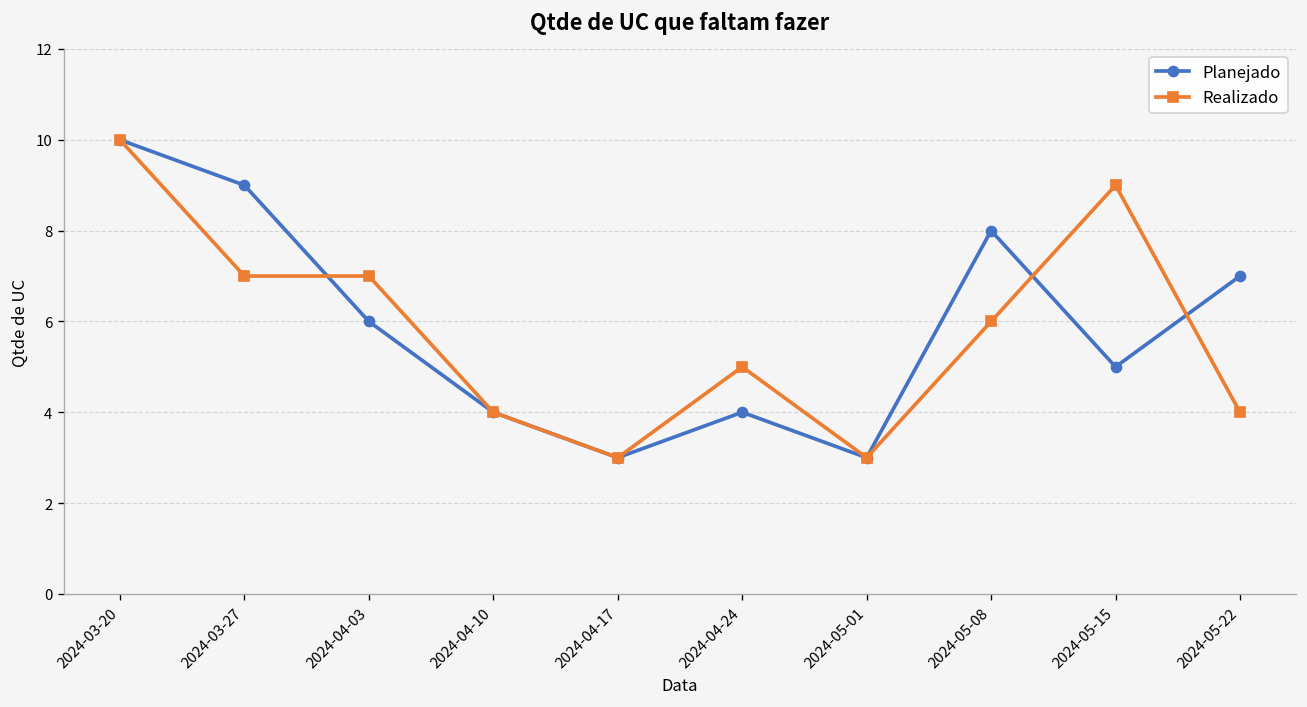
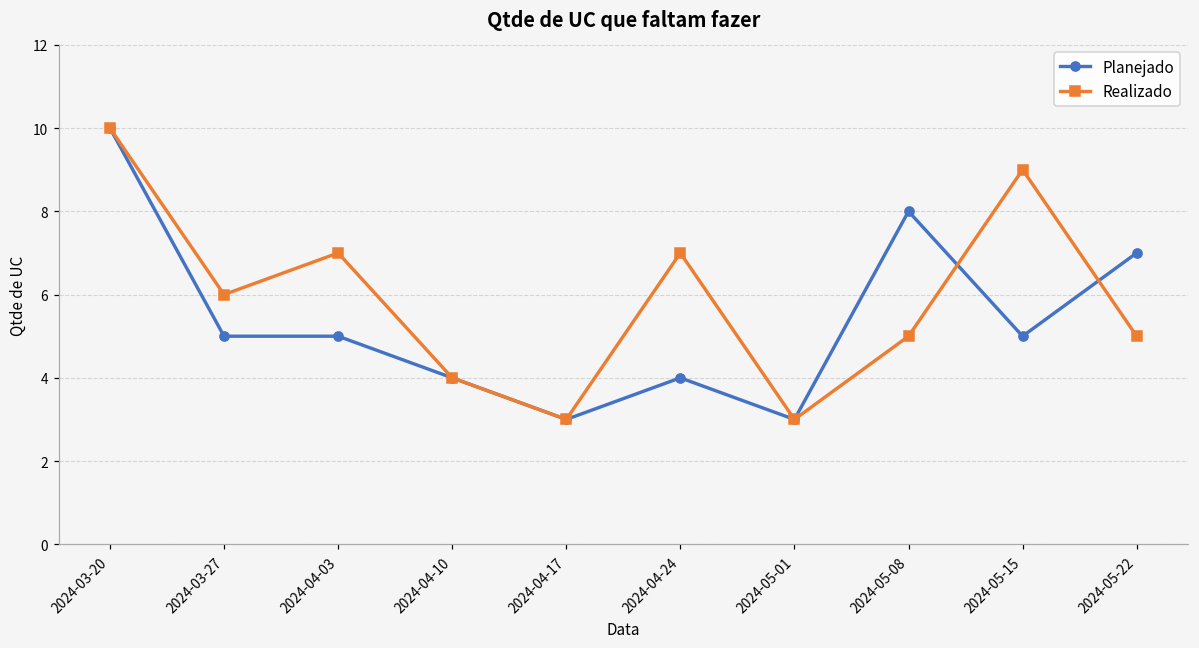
Planejado, 2024-03-27: 9 -> 5
Realizado, 2024-03-27: 7 -> 6
Planejado, 2024-04-03: 6 -> 5
Realizado, 2024-04-24: 5 -> 7
Realizado, 2024-05-08: 6 -> 5
Realizado, 2024-05-22: 4 -> 5
